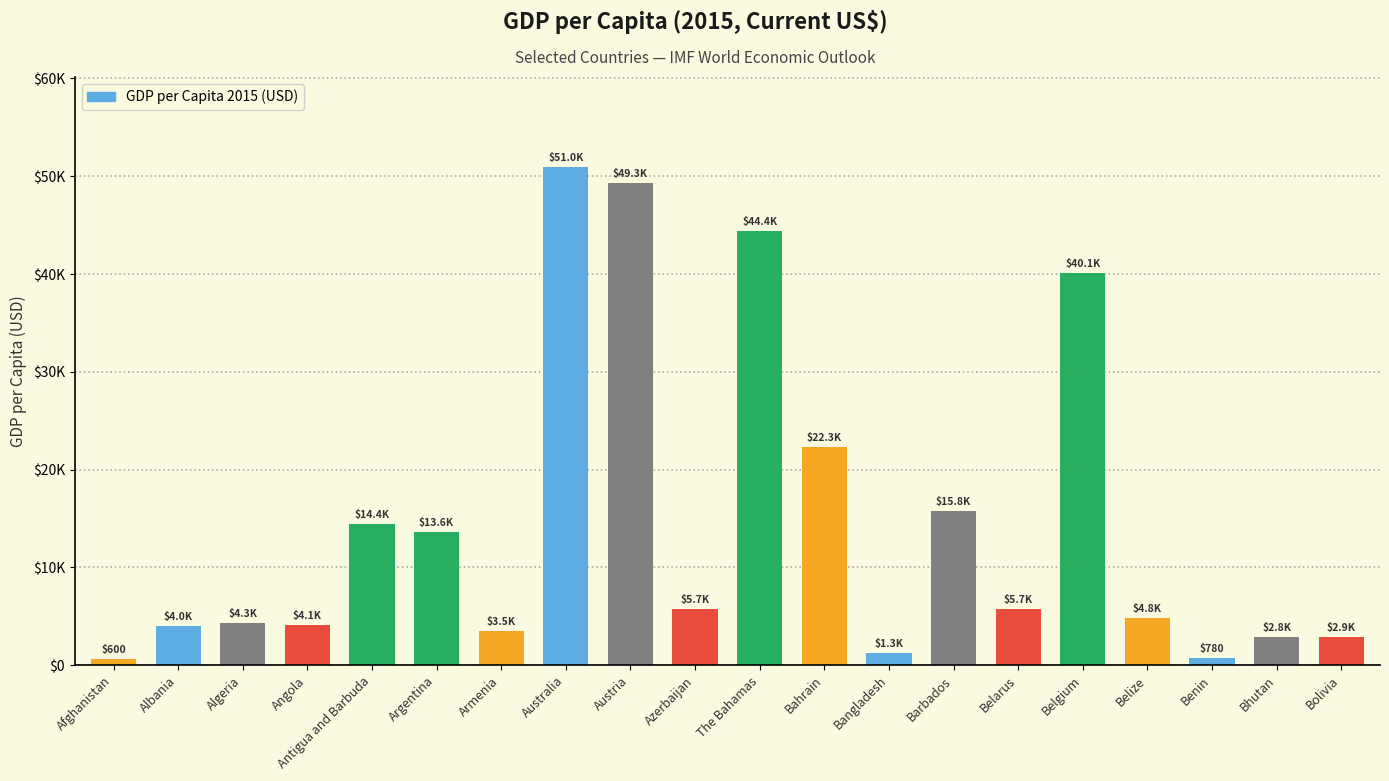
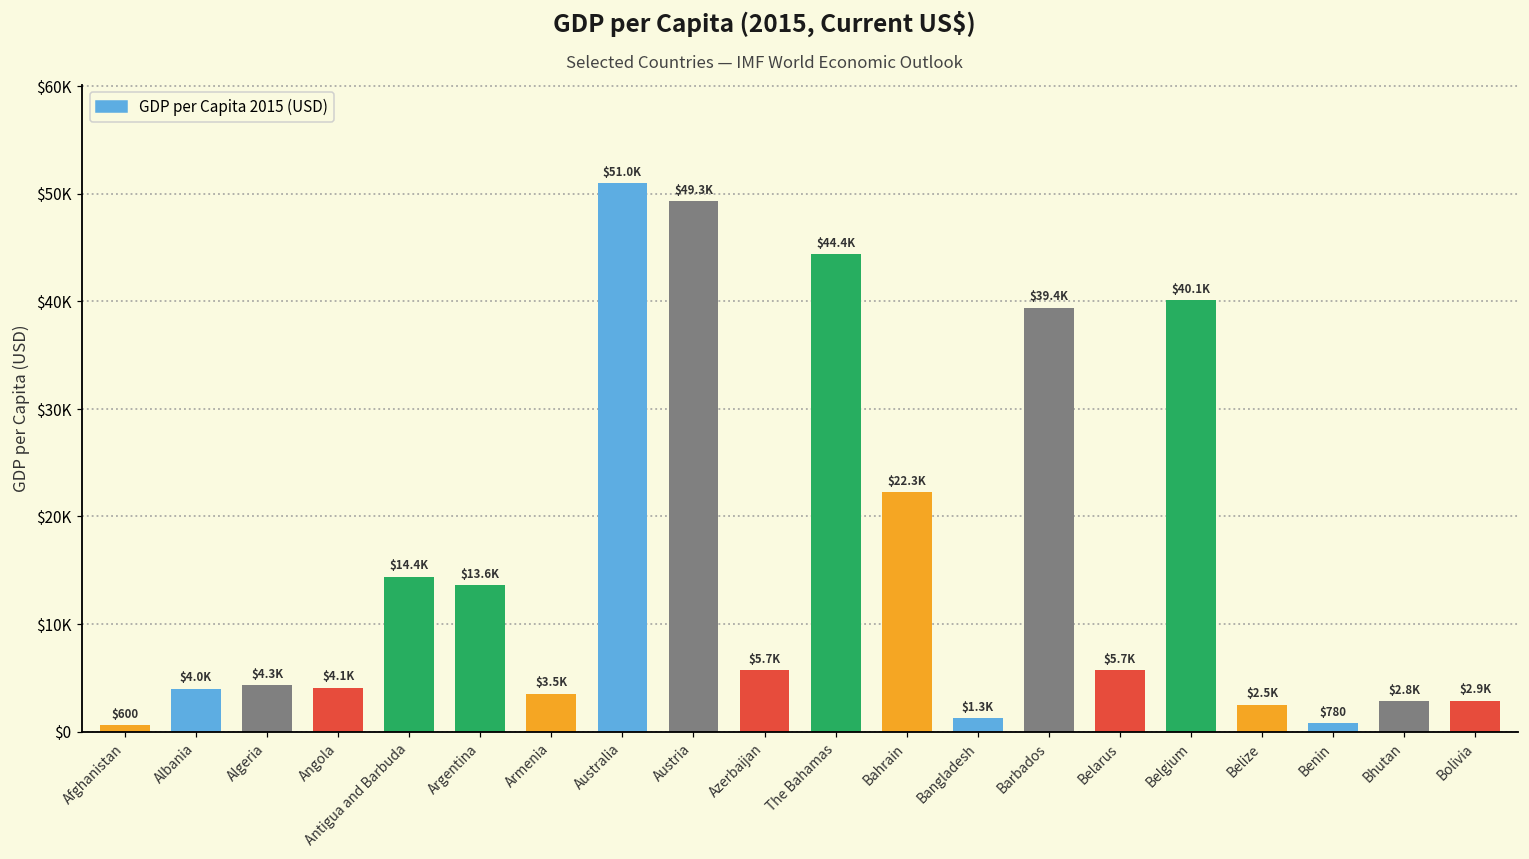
Barbados: $15.8K -> $39.4K
Belize: $4.8K -> $2.5K
